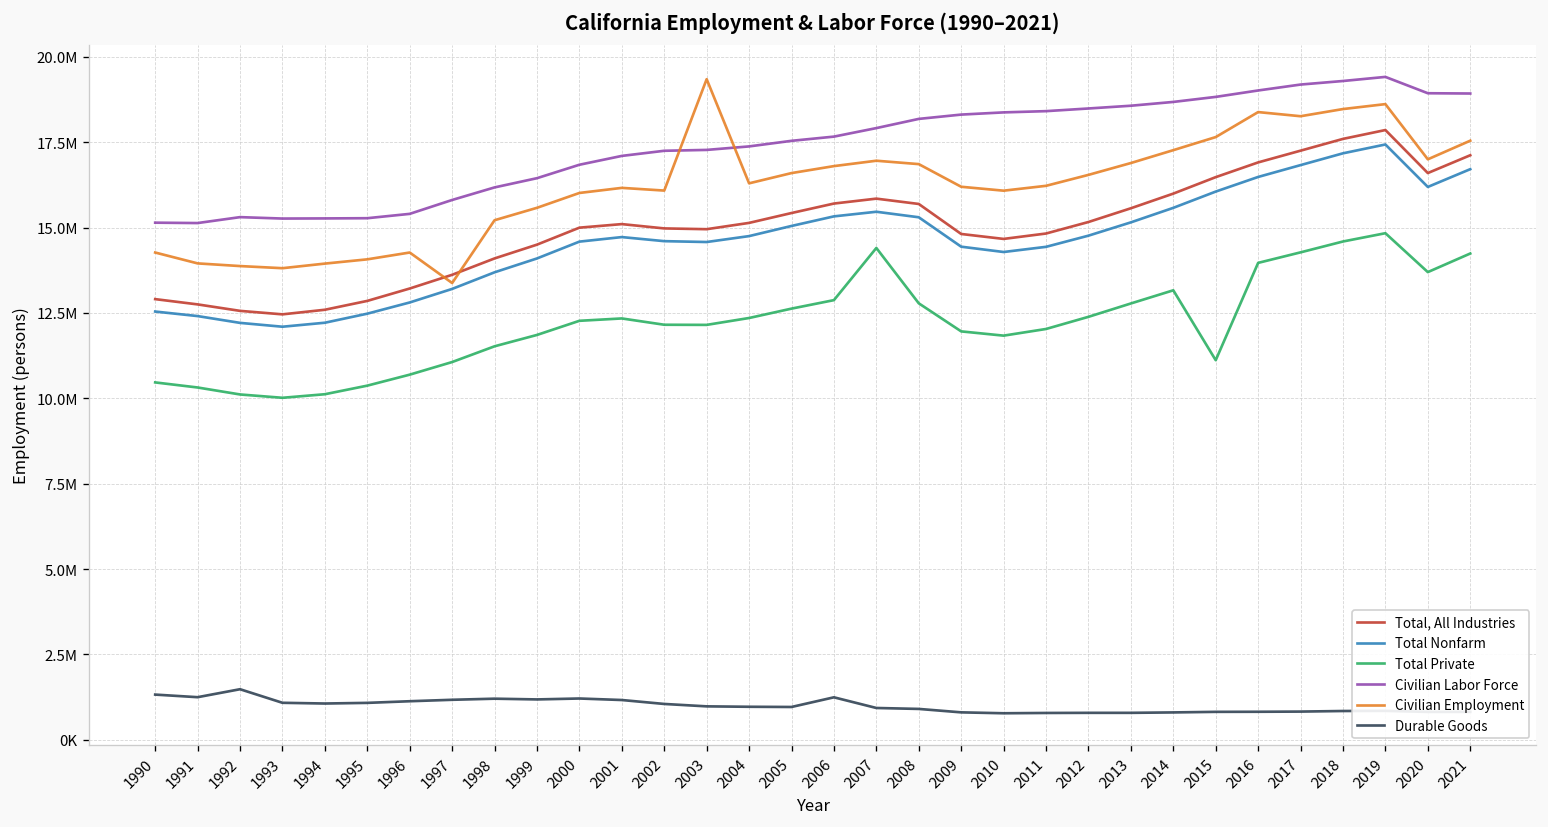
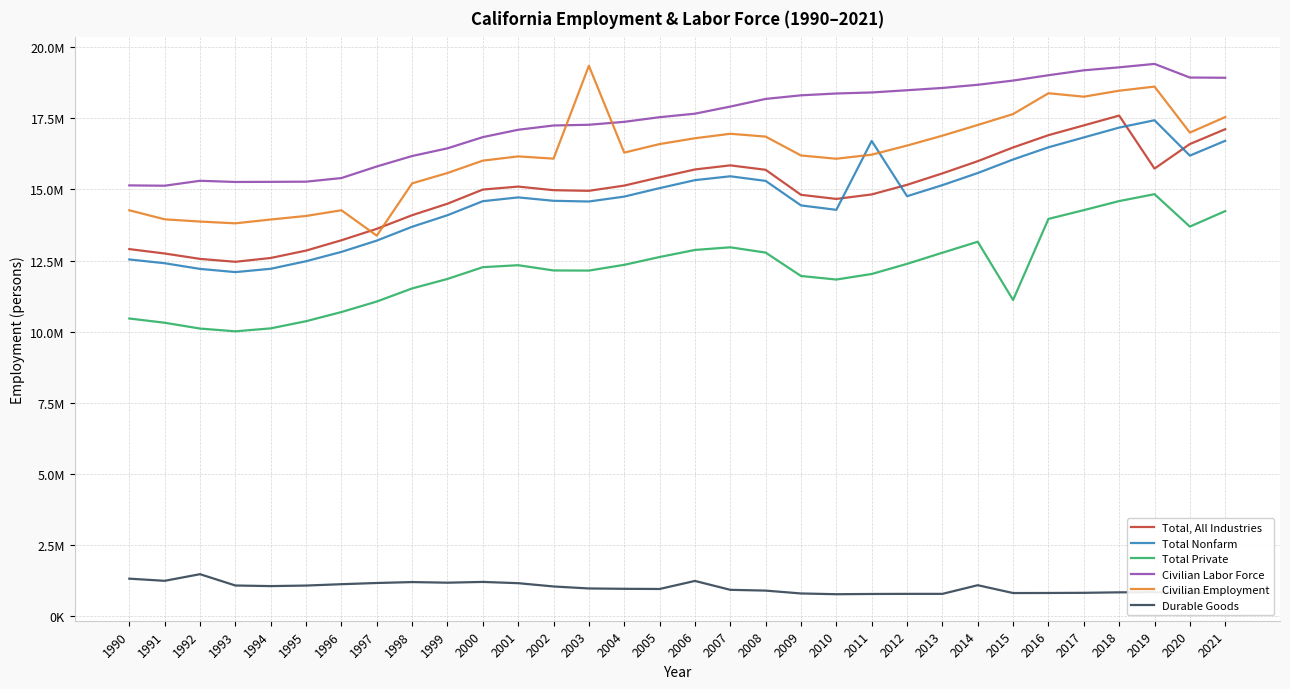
Total Private, 2007: 14400000 -> 13000000
Total Nonfarm, 2011: 14400000 -> 16700000
Durable Goods, 2014: 800000 -> 1100000
Total, All Industries, 2019: 17900000 -> 15700000
